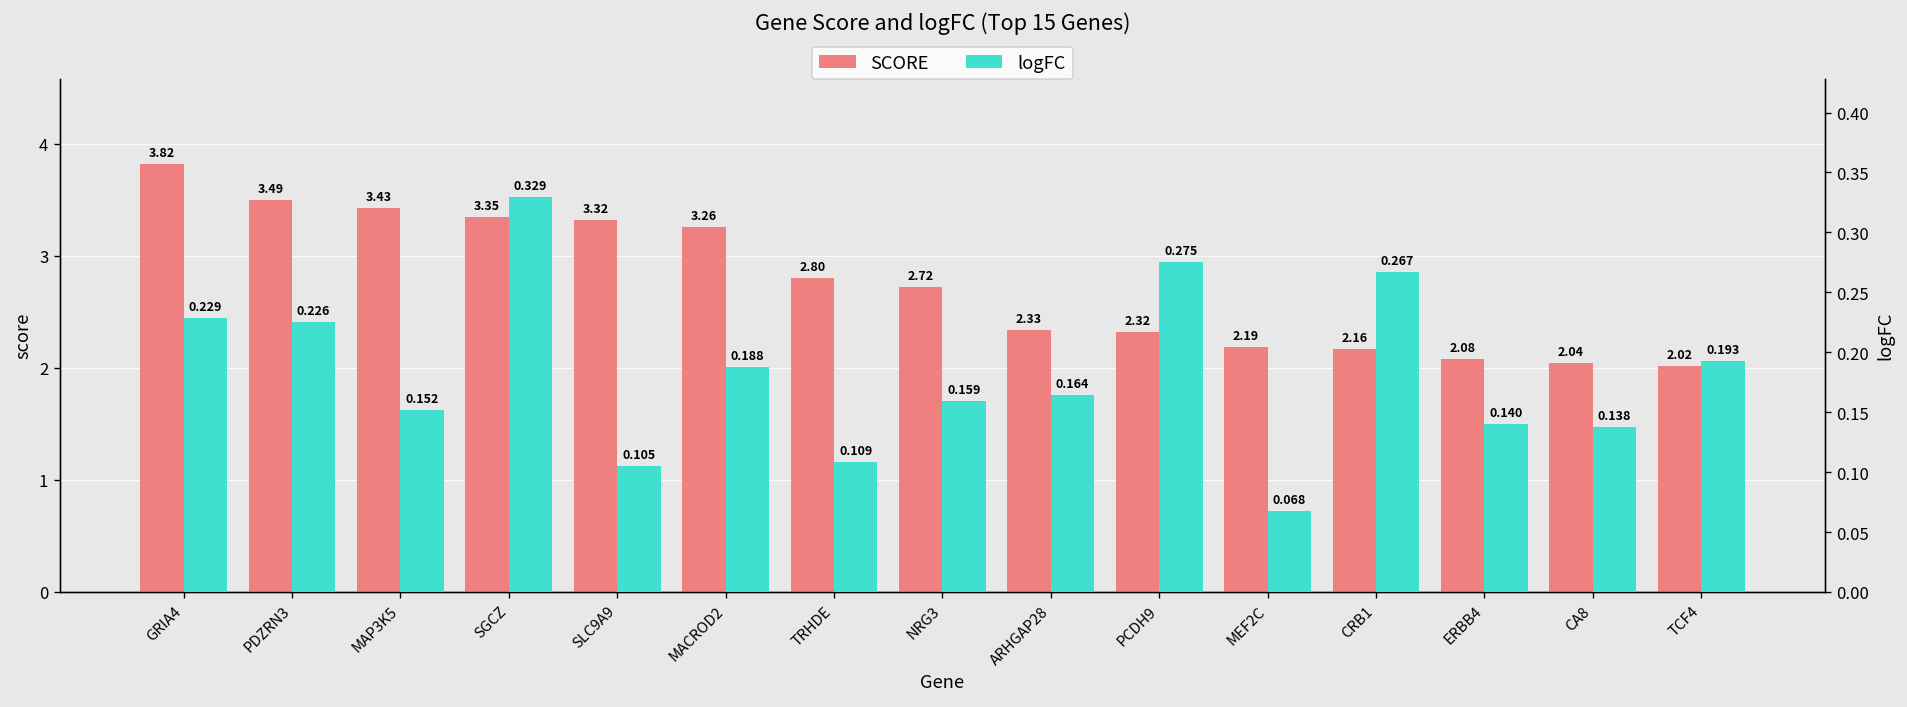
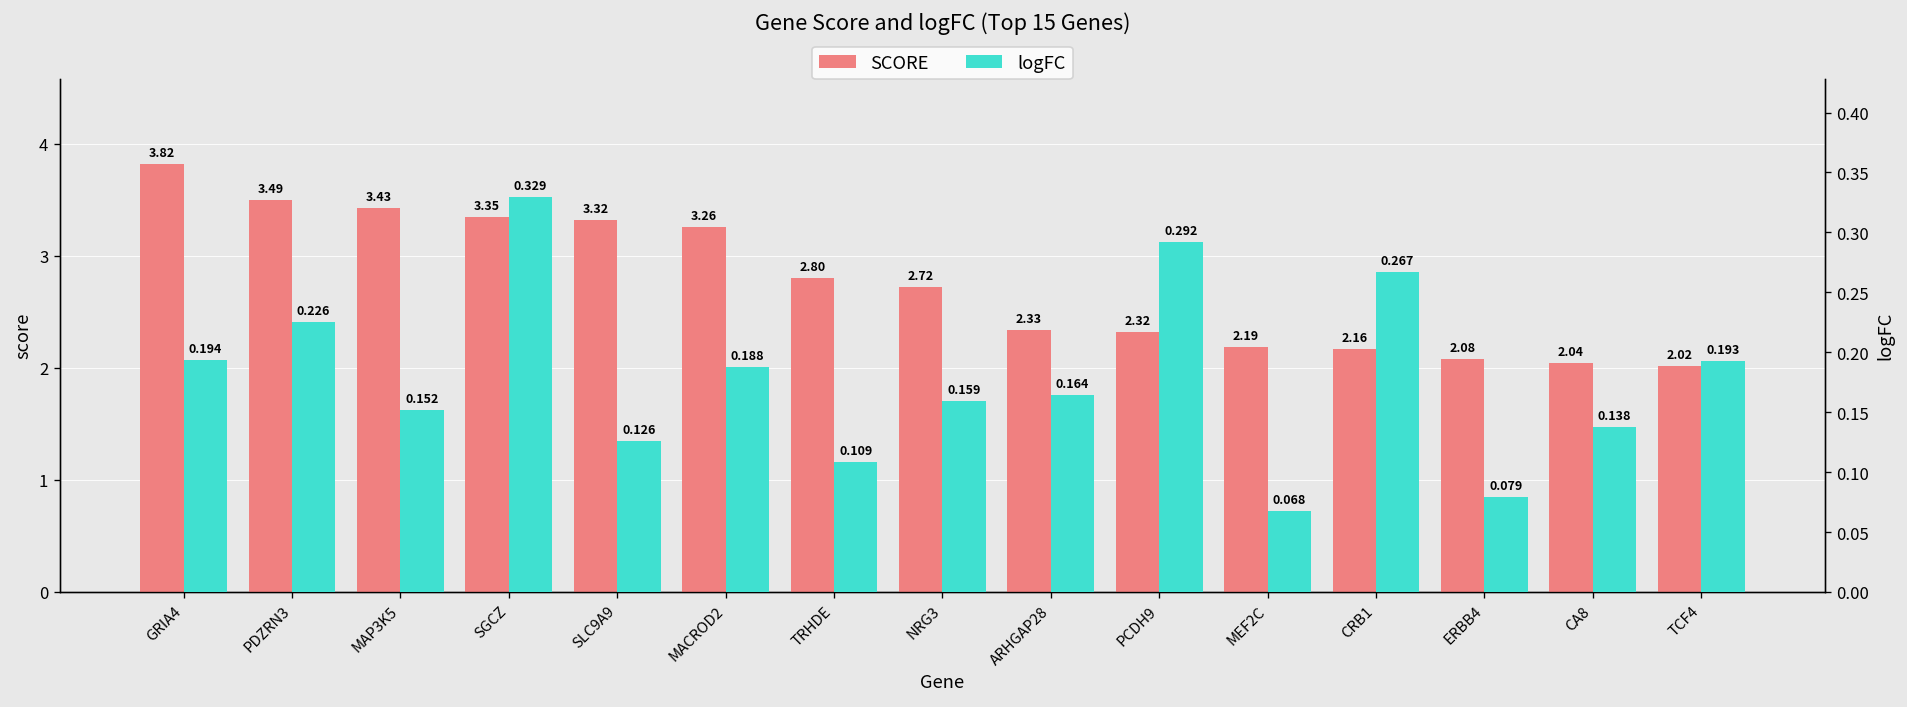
logFC, GRIA4: 0.229 -> 0.194
logFC, SLC9A9: 0.105 -> 0.126
logFC, PCDH9: 0.275 -> 0.292
logFC, ERBB4: 0.140 -> 0.079
